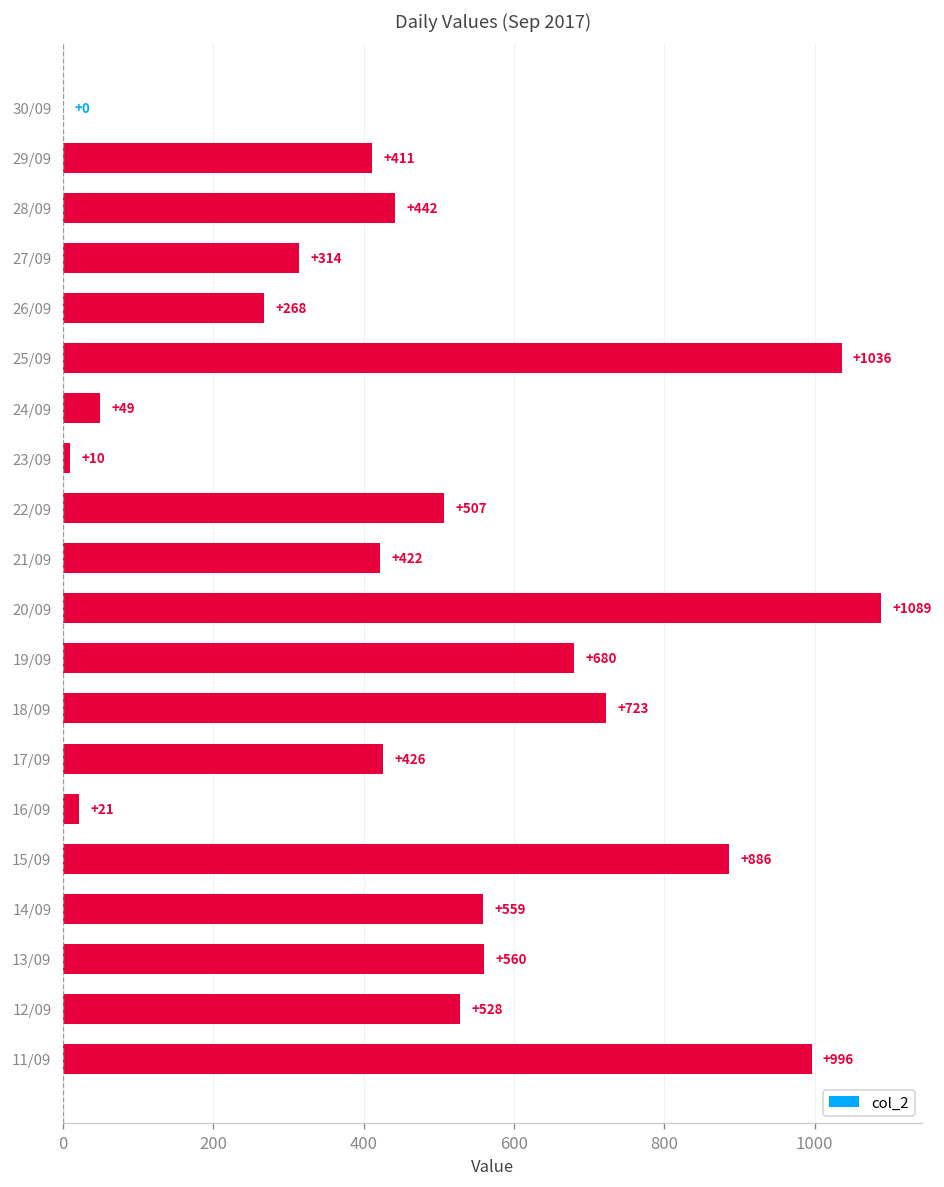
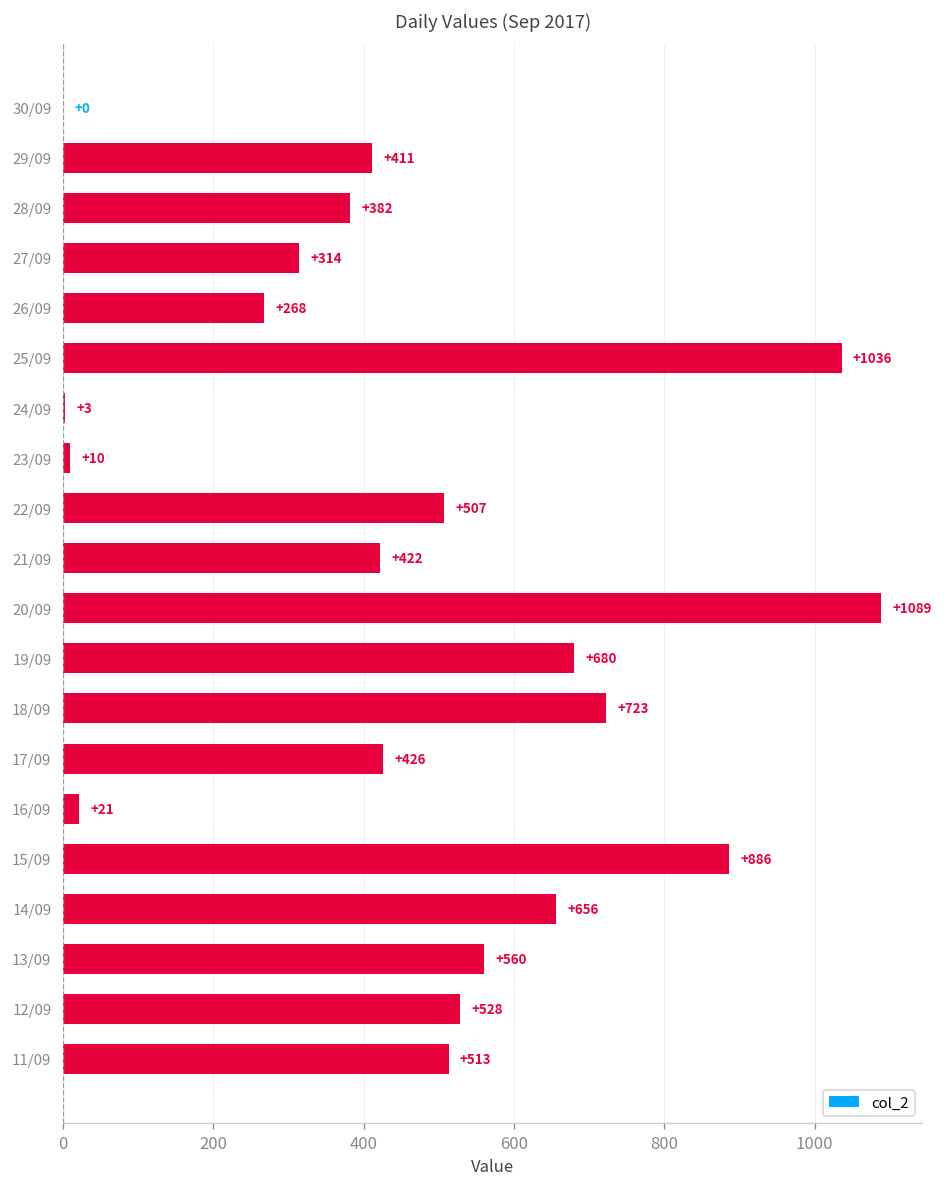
28/09: +442 -> +382
24/09: +49 -> +3
14/09: +559 -> +656
11/09: +996 -> +513
